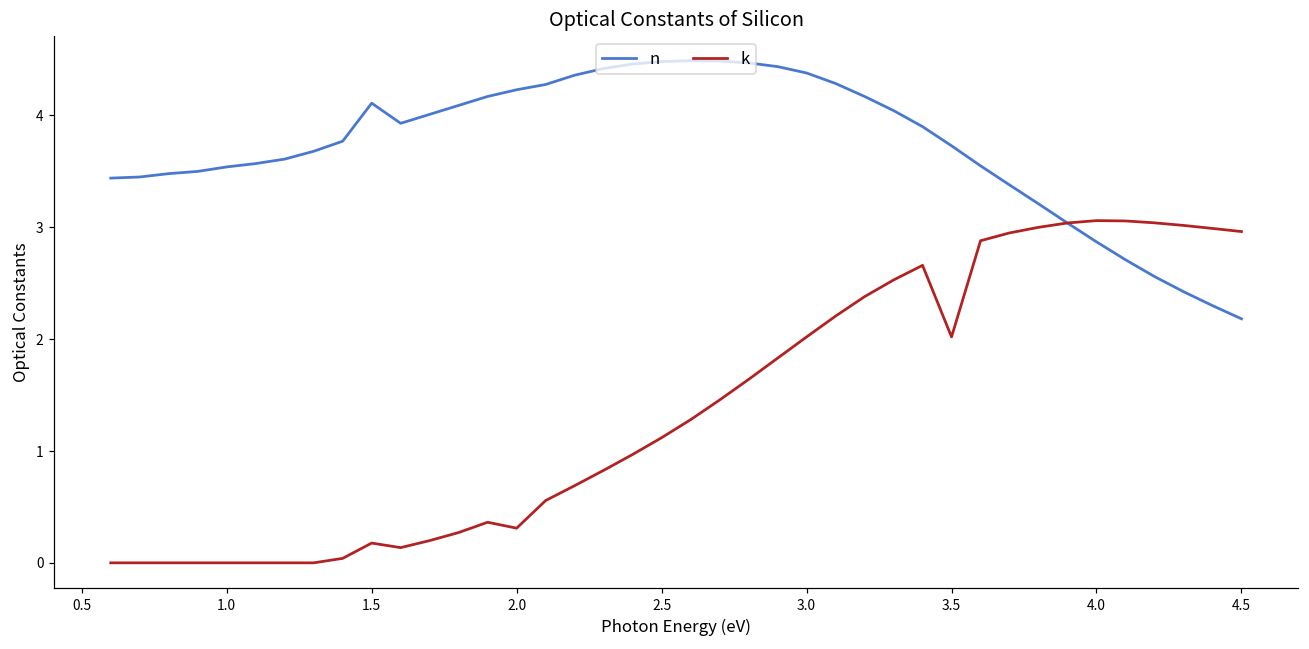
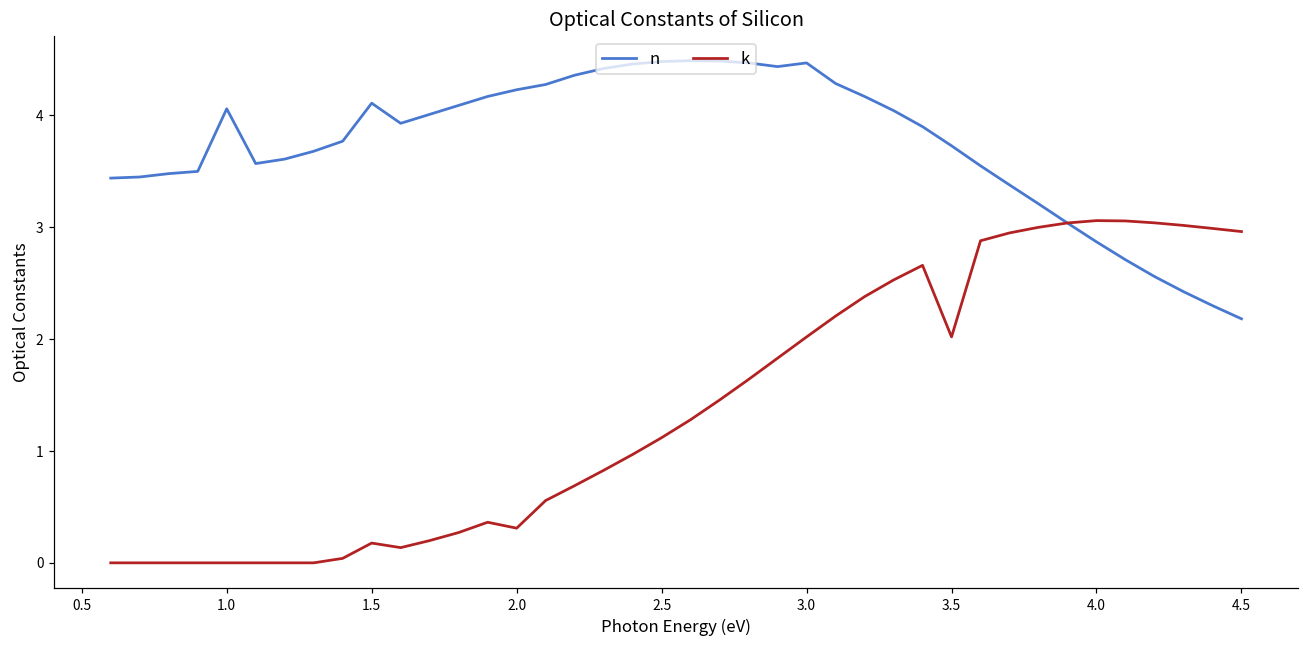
n, 1.0: 3.54 -> 4.06
n, 3.0: 4.38 -> 4.47
